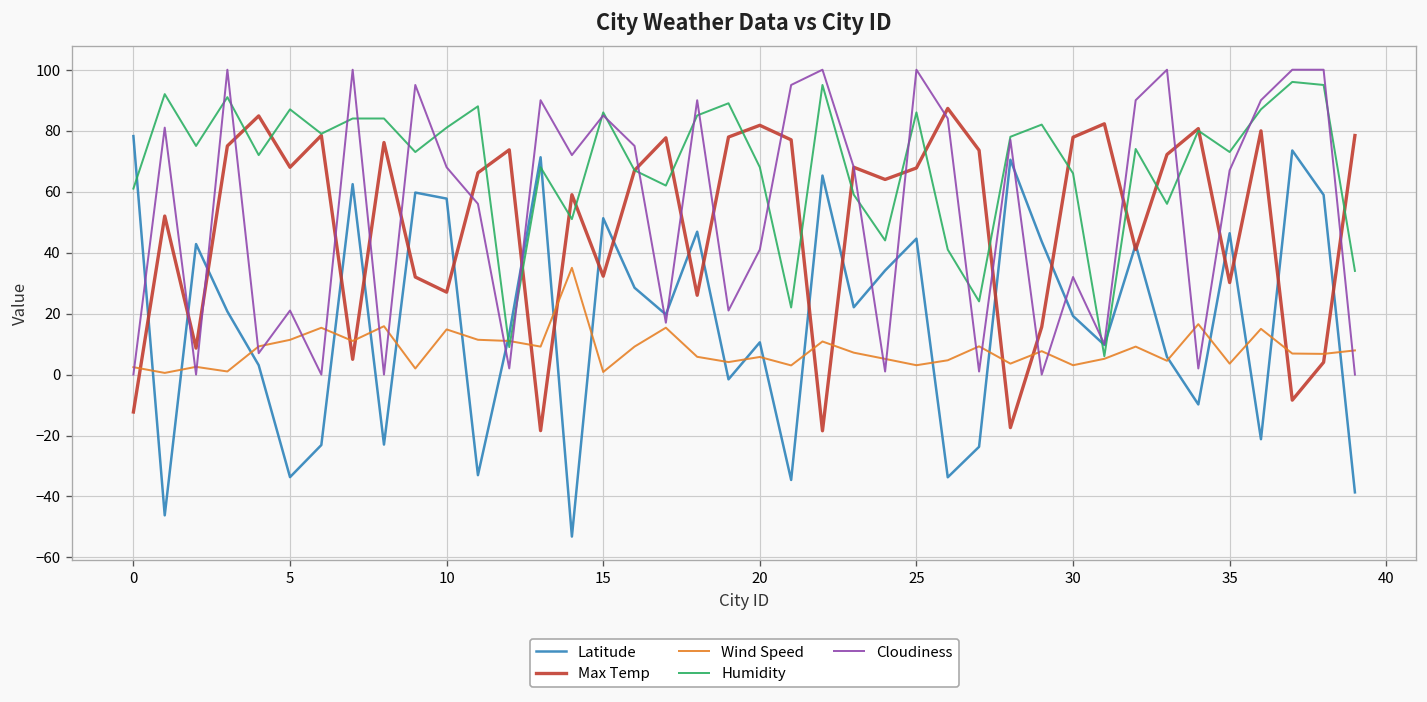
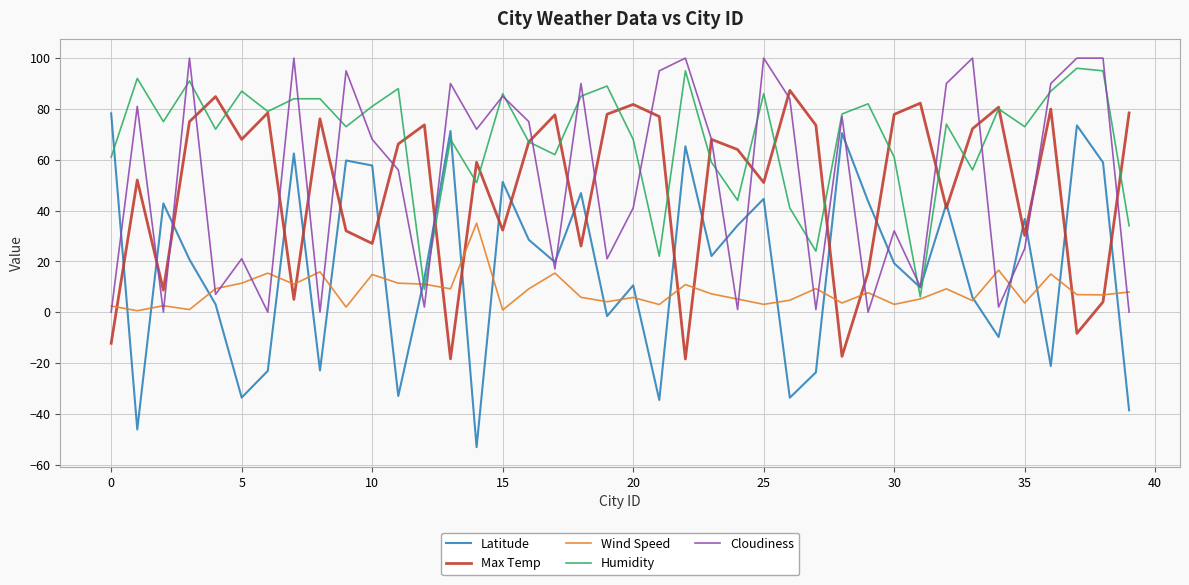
Max Temp, 25: 68 -> 51
Humidity, 30: 66 -> 61
Latitude, 35: 46 -> 37
Cloudiness, 35: 67 -> 25
